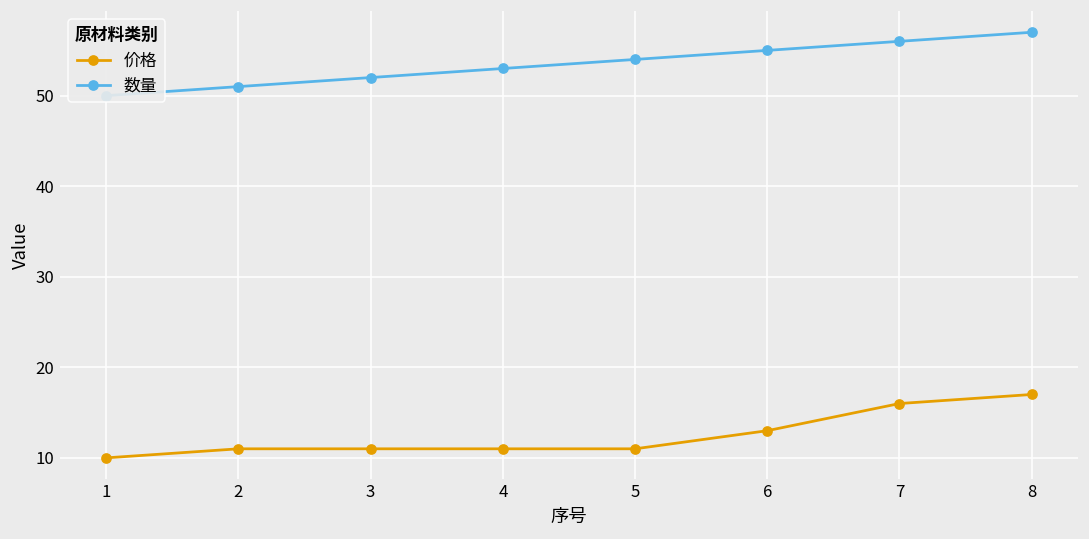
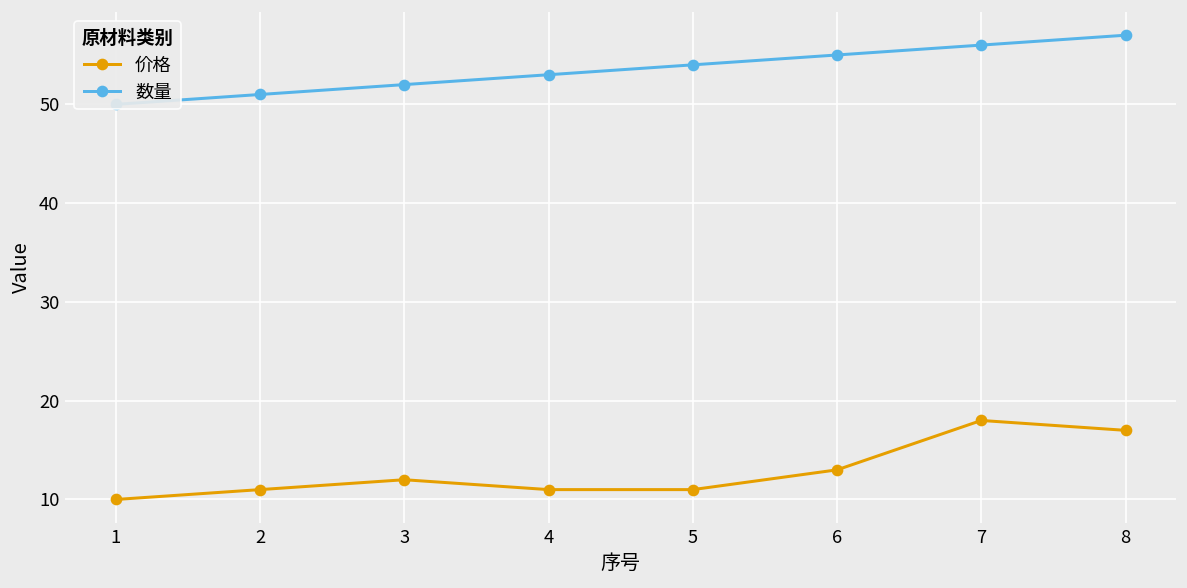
价格, 3: 11 -> 12
价格, 7: 16 -> 18
